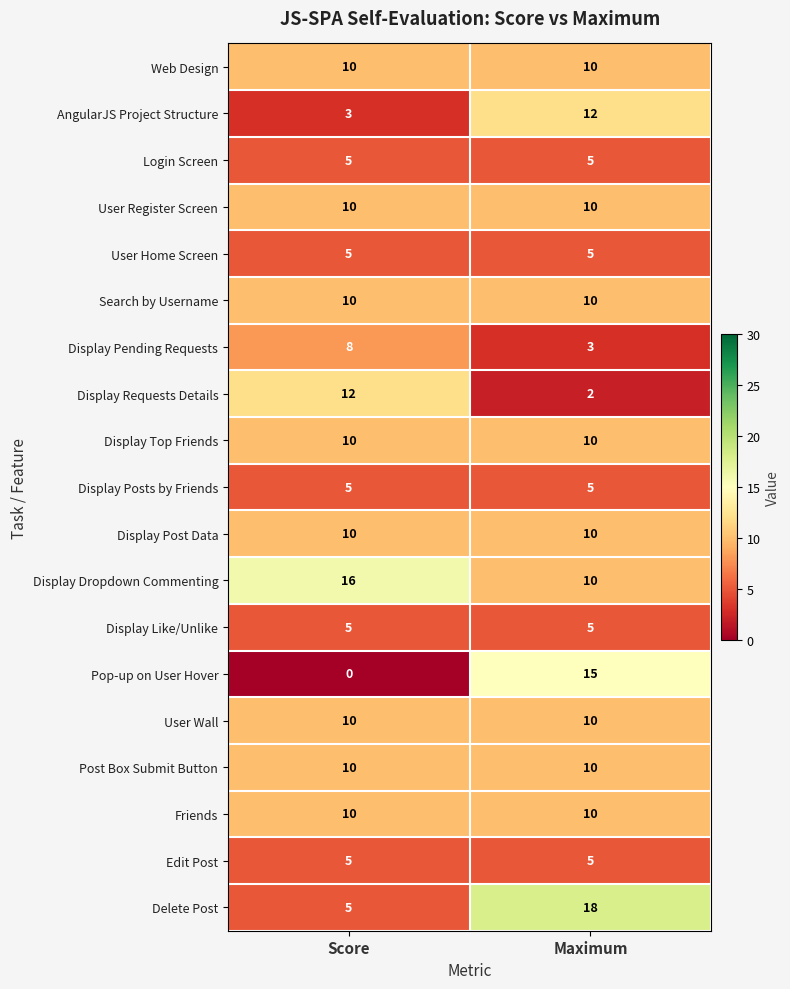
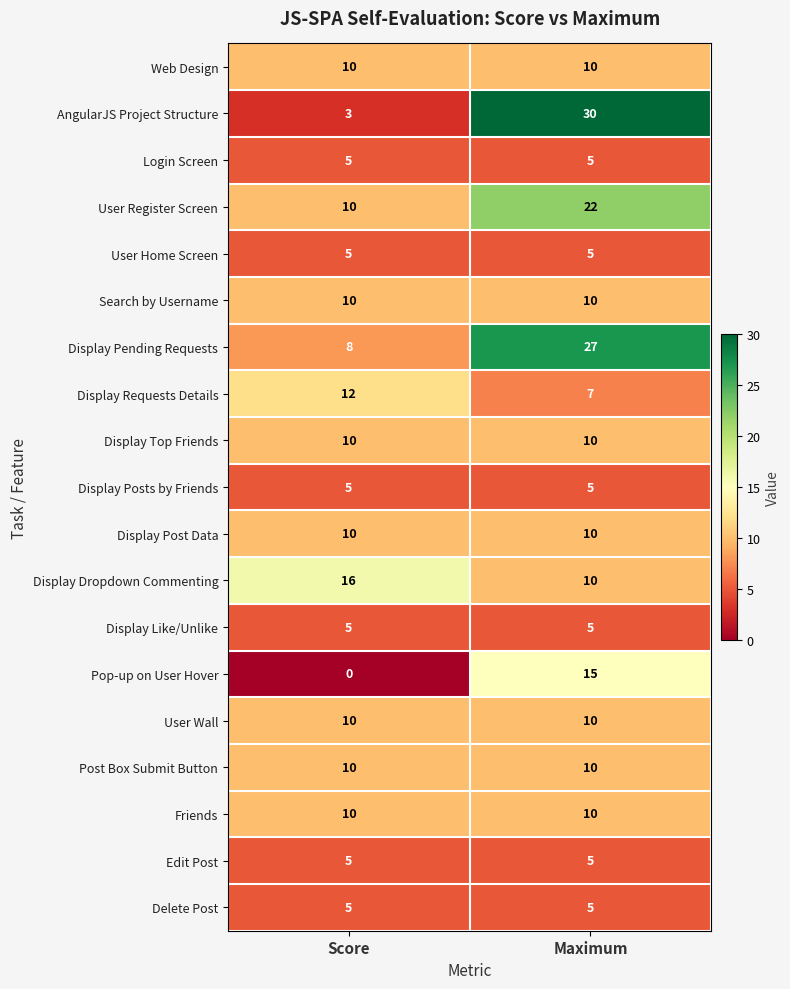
AngularJS Project Structure, Maximum: 12 -> 30
User Register Screen, Maximum: 10 -> 22
Display Pending Requests, Maximum: 3 -> 27
Display Requests Details, Maximum: 2 -> 7
Delete Post, Maximum: 18 -> 5
